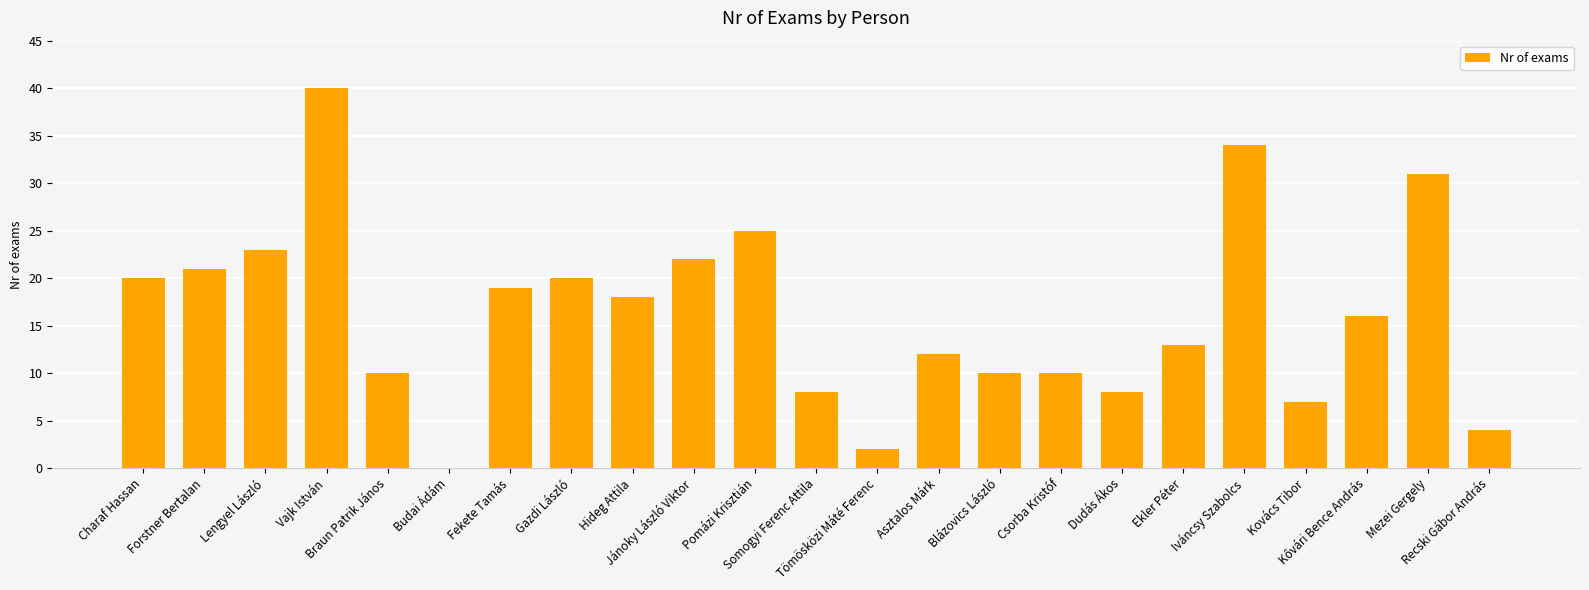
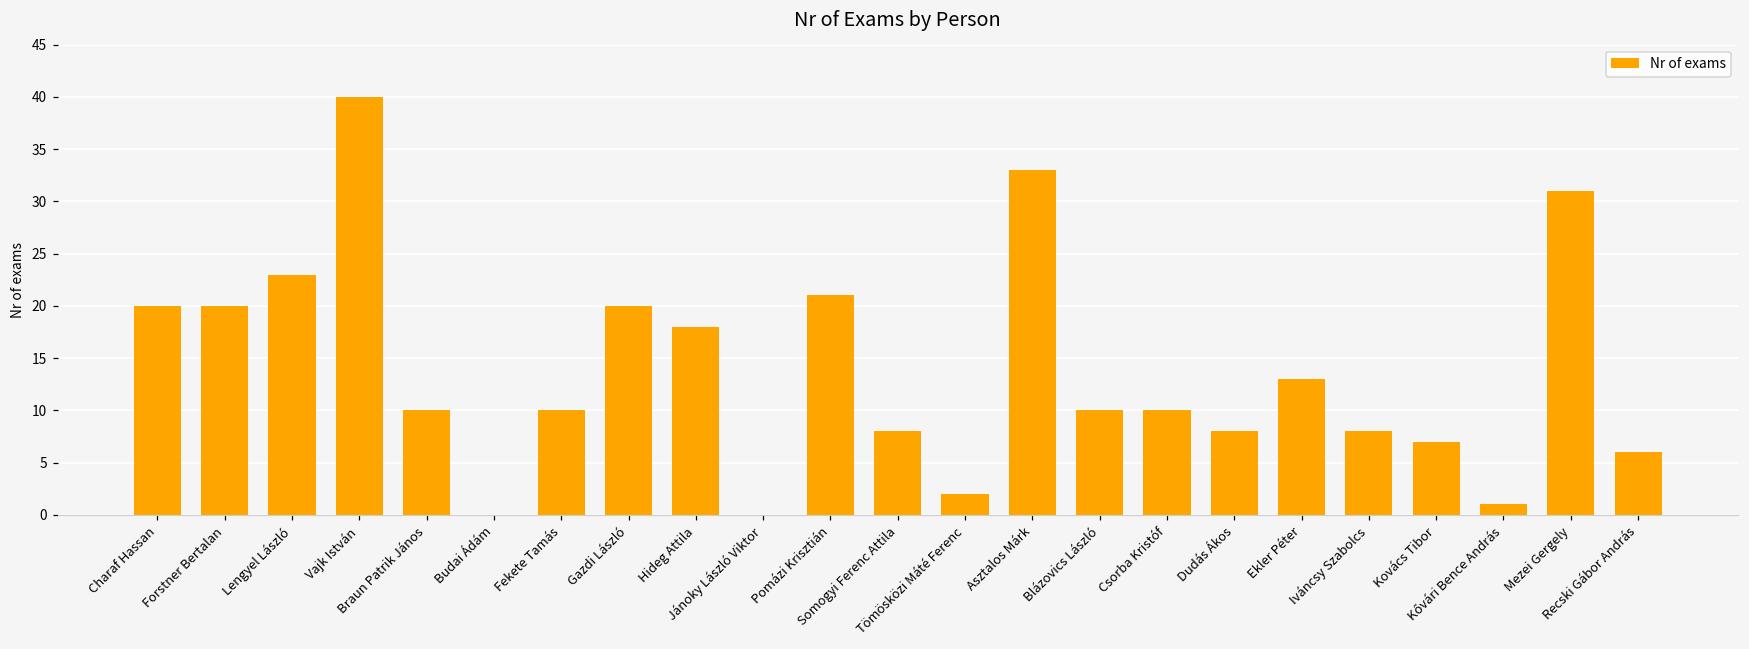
Forstner Bertalan: 21 -> 20
Fekete Tamás: 19 -> 10
Jánoky László Viktor: 22 -> 0
Pomázi Krisztián: 25 -> 21
Asztalos Márk: 12 -> 33
Iváncsy Szabolcs: 34 -> 8
Kővári Bence András: 16 -> 1
Recski Gábor András: 4 -> 6
